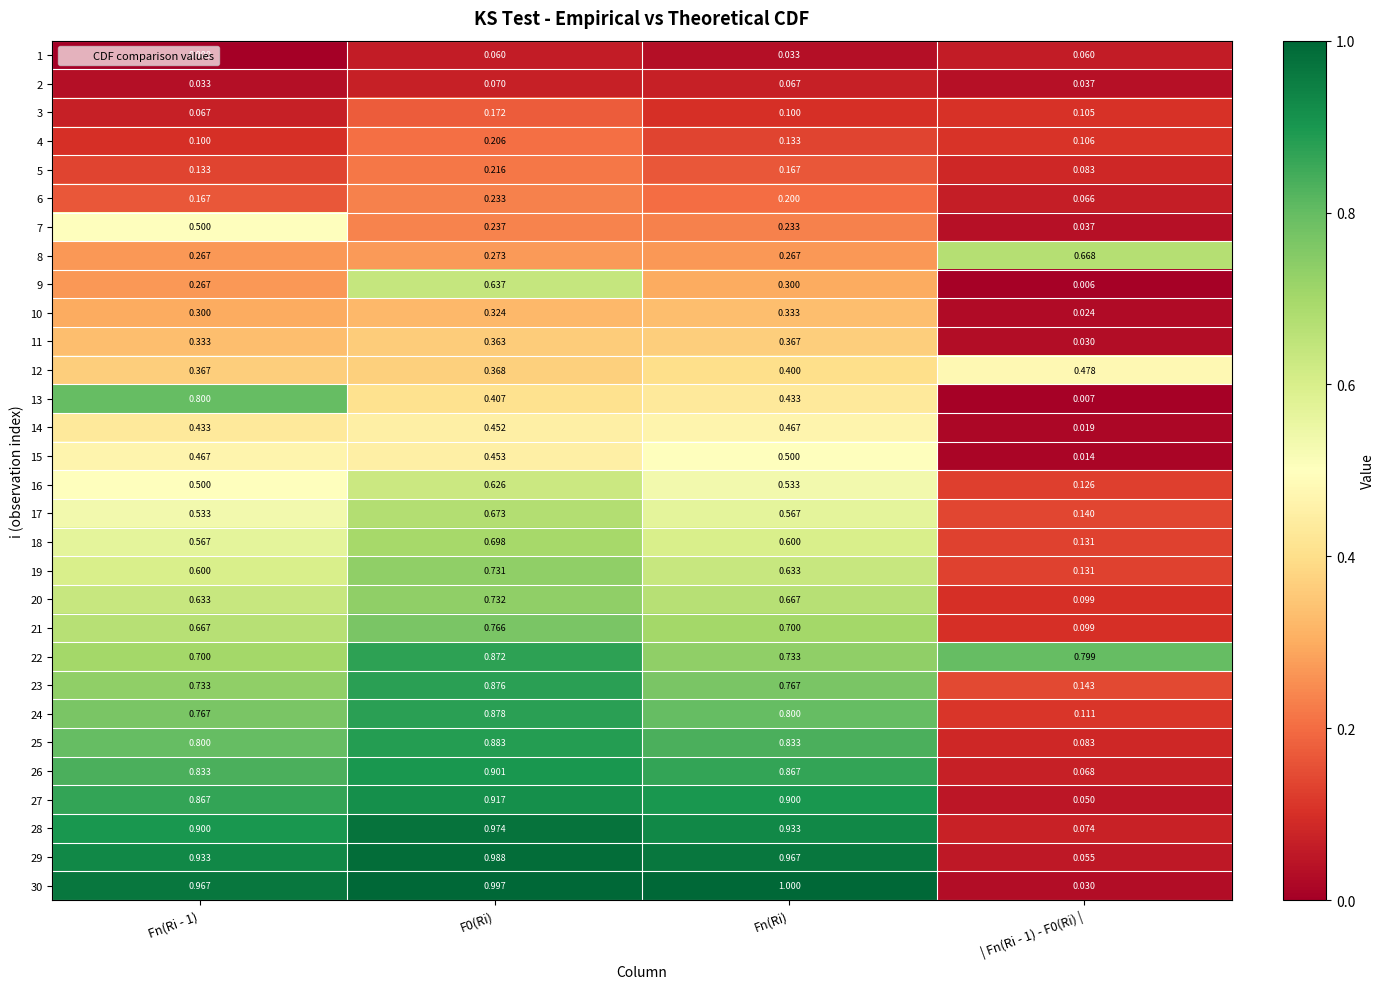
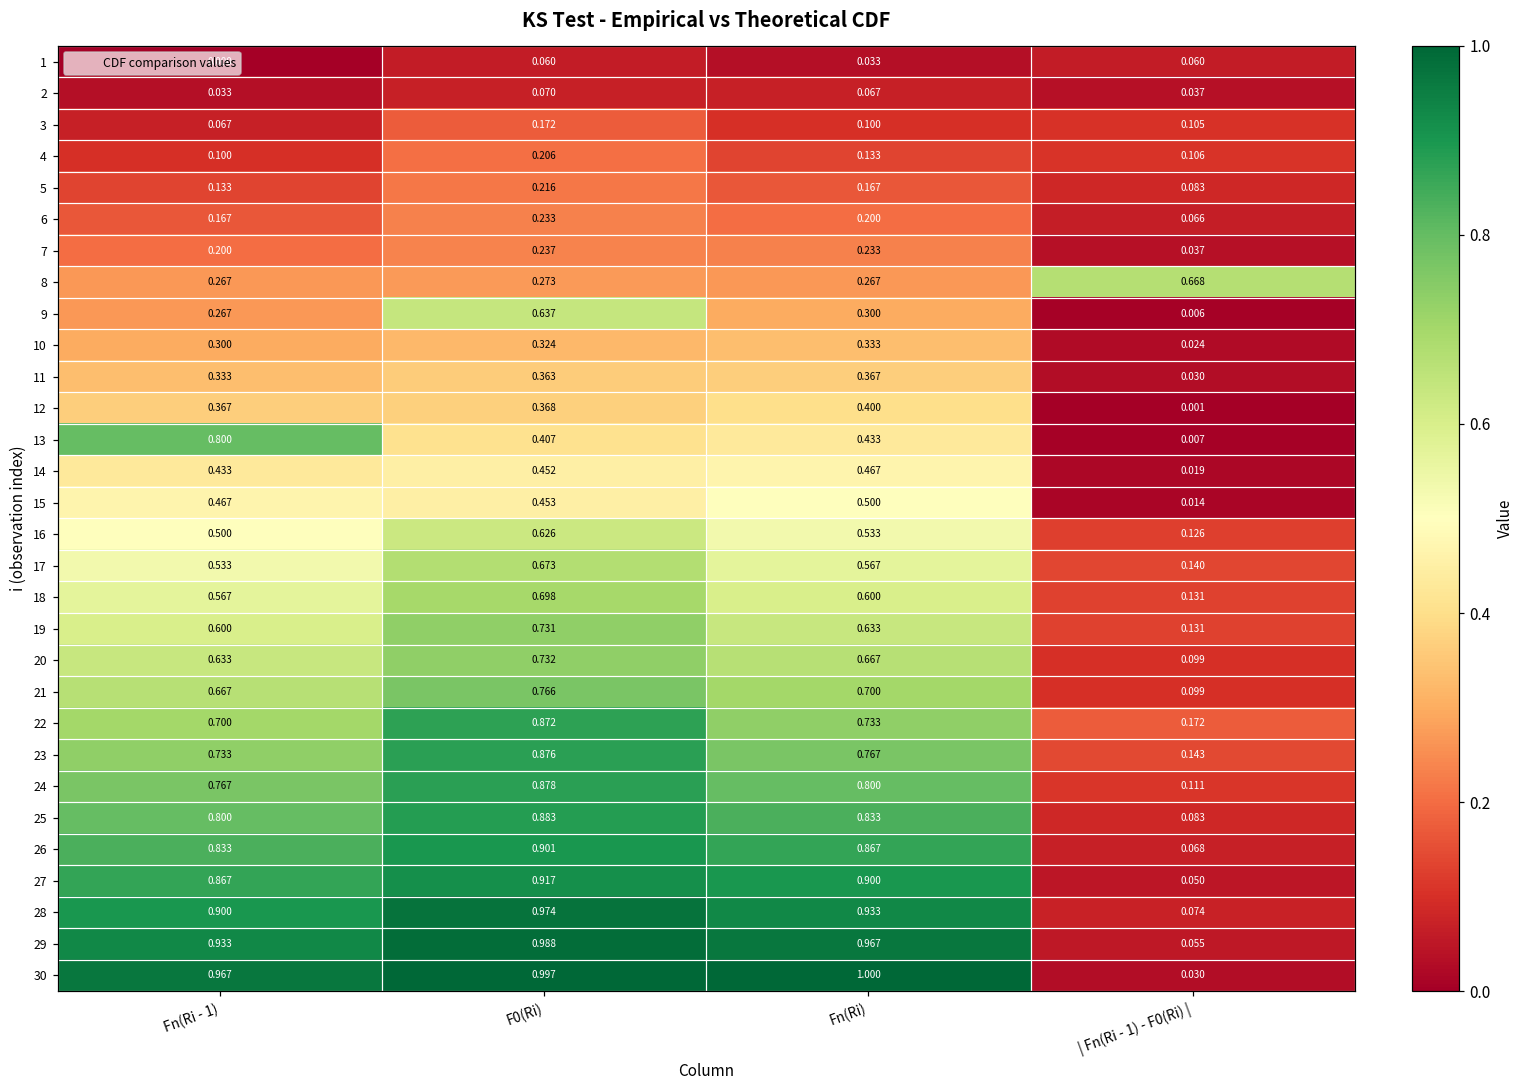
7, Fn(Ri - 1): 0.500 -> 0.200
12, | Fn(Ri - 1) - F0(Ri) |: 0.478 -> 0.001
22, | Fn(Ri - 1) - F0(Ri) |: 0.799 -> 0.172
